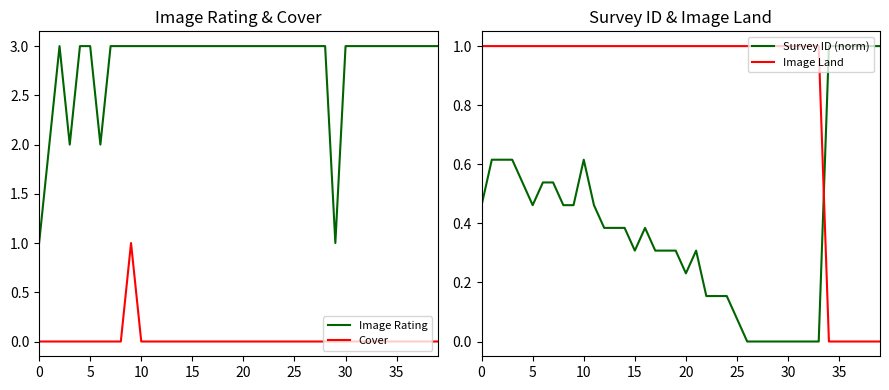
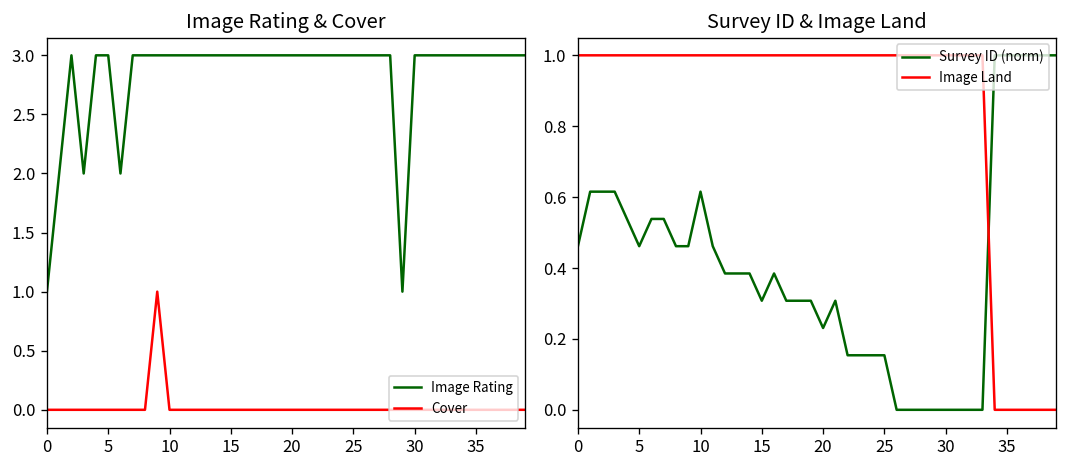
Survey ID & Image Land, Survey ID (norm), 25: 0.08 -> 0.15
